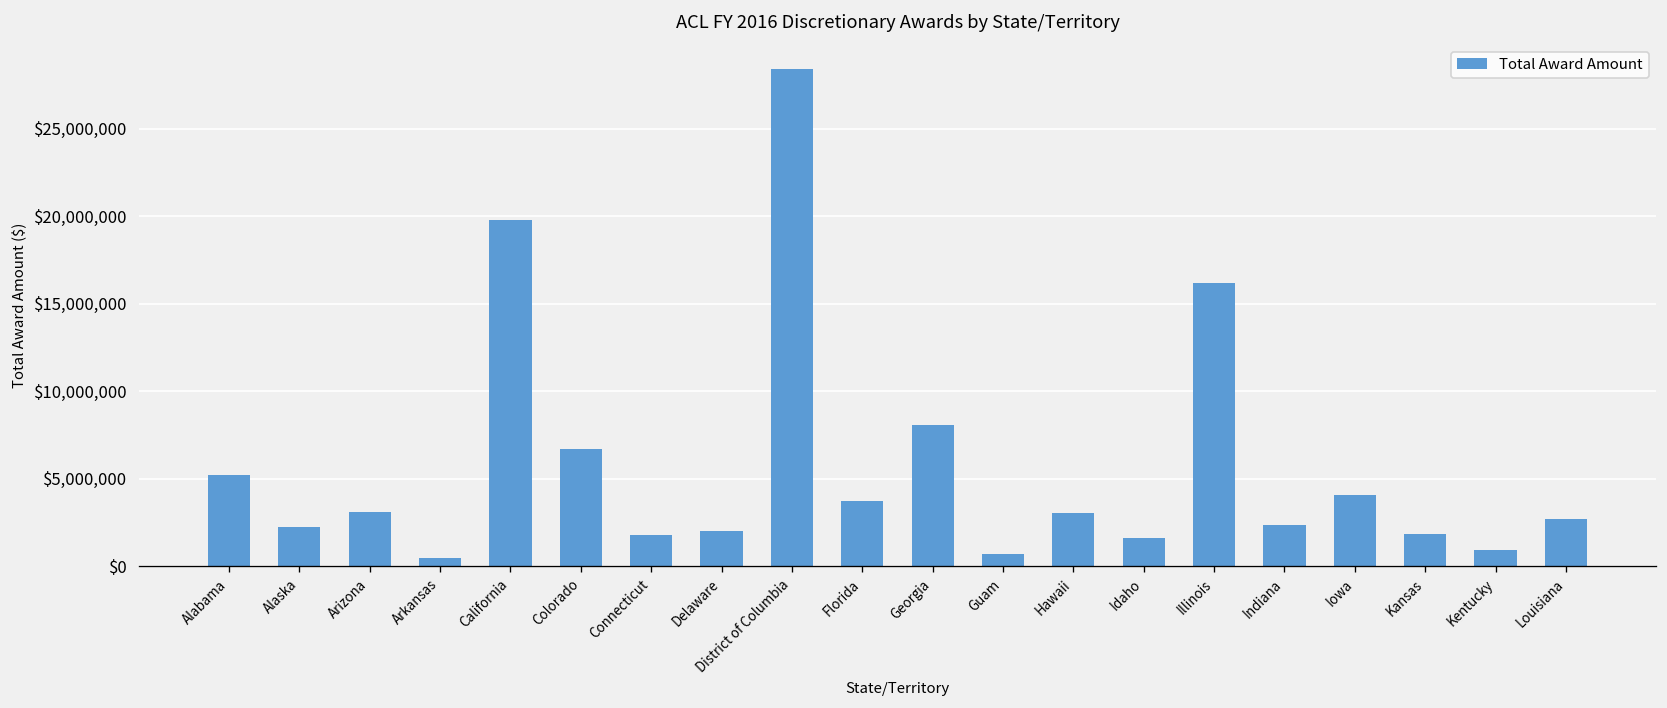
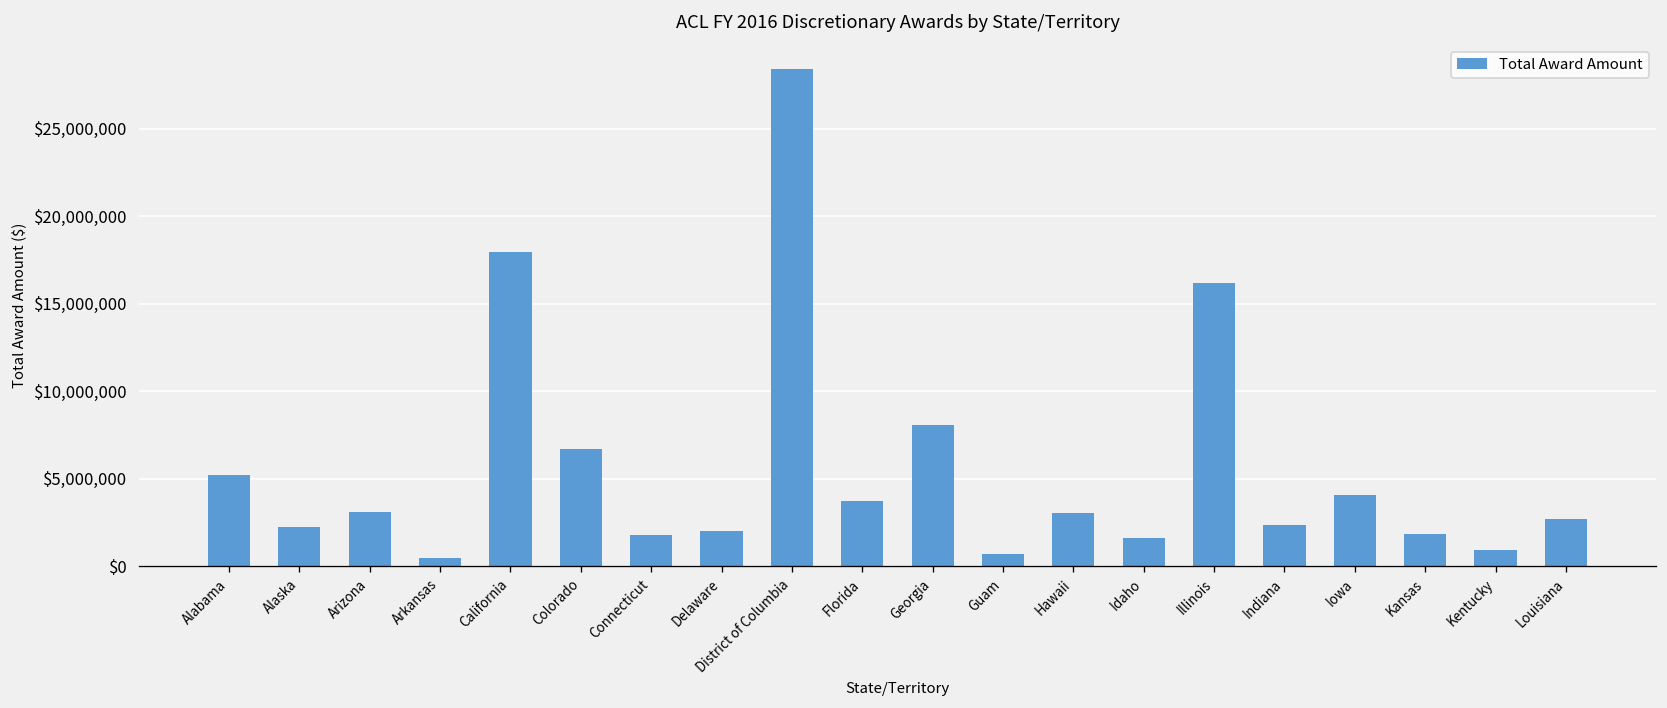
California: $19,800,000 -> $18,000,000
